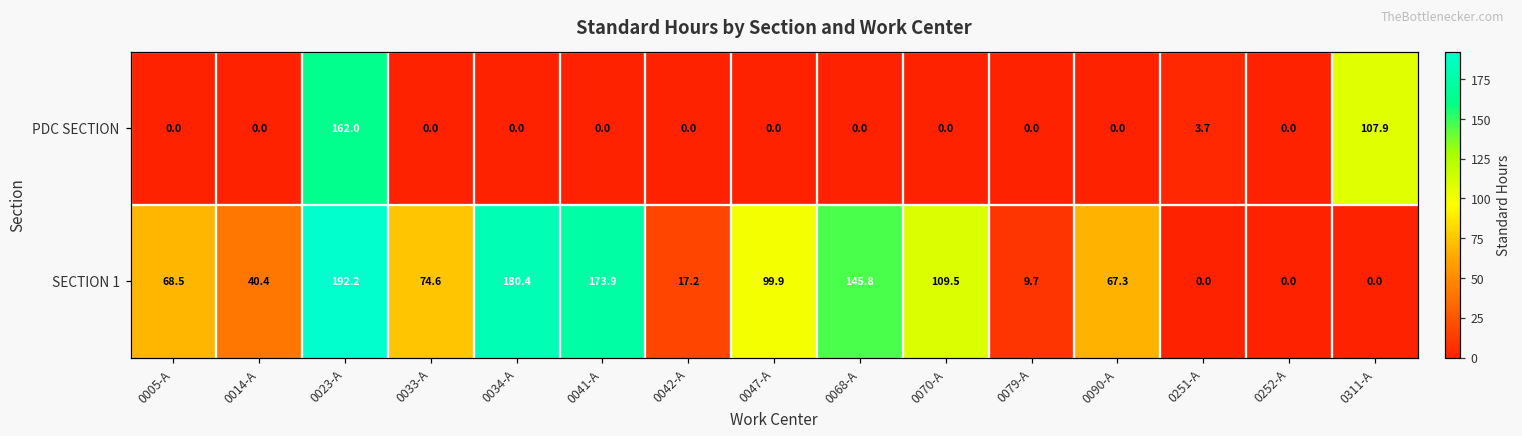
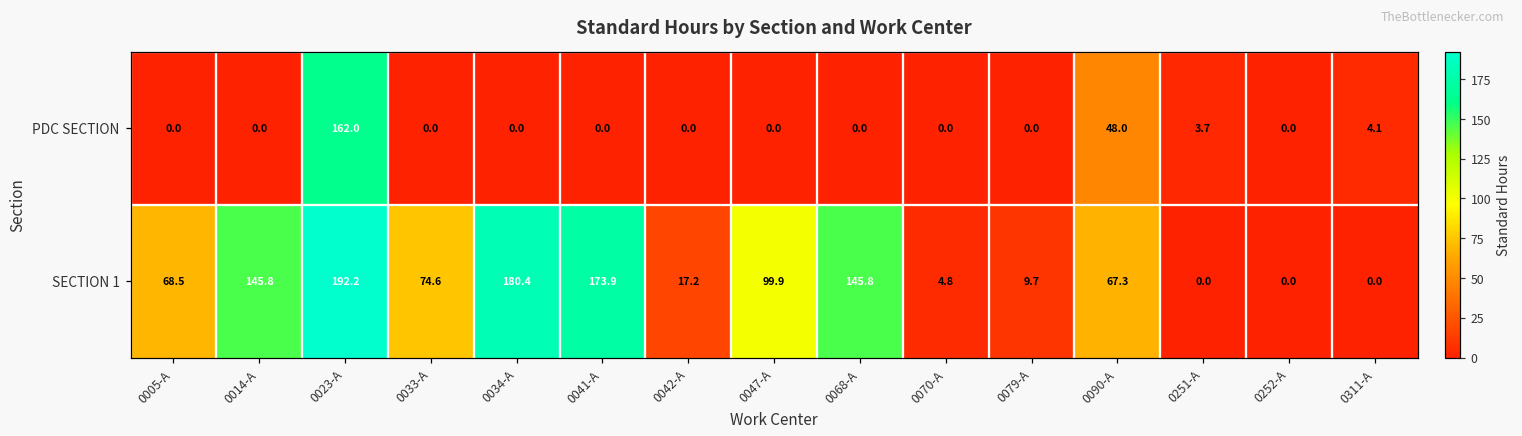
PDC SECTION, 0090-A: 0.0 -> 48.0
PDC SECTION, 0311-A: 107.9 -> 4.1
SECTION 1, 0014-A: 40.4 -> 145.8
SECTION 1, 0070-A: 109.5 -> 4.8
